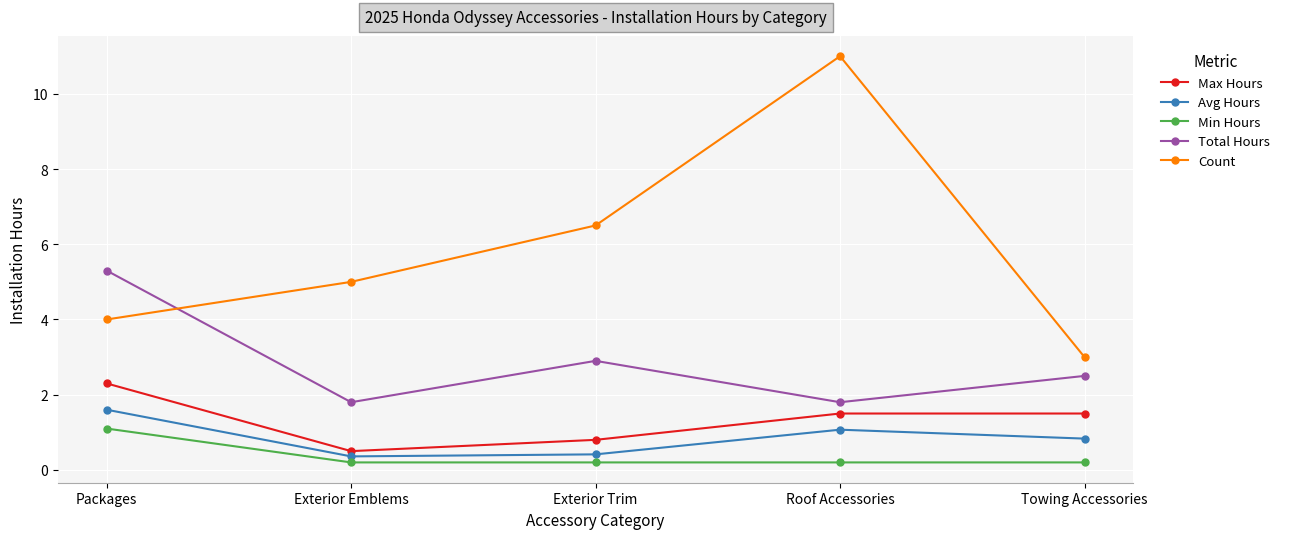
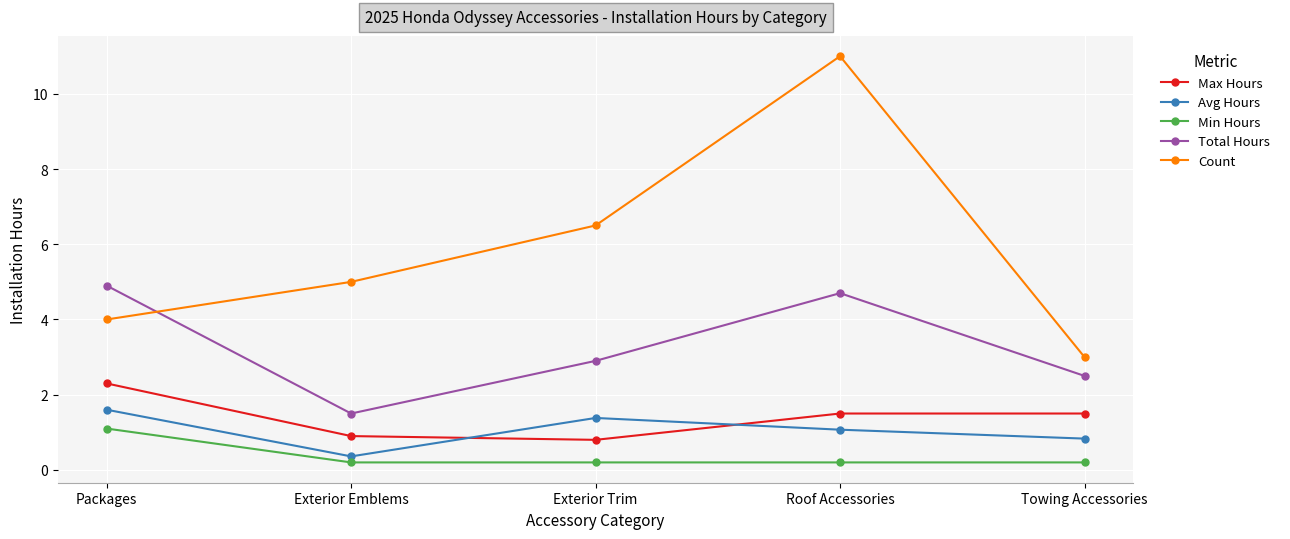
Total Hours, Packages: 5.3 -> 4.9
Max Hours, Exterior Emblems: 0.5 -> 0.9
Total Hours, Exterior Emblems: 1.8 -> 1.5
Avg Hours, Exterior Trim: 0.4 -> 1.4
Total Hours, Roof Accessories: 1.8 -> 4.7
